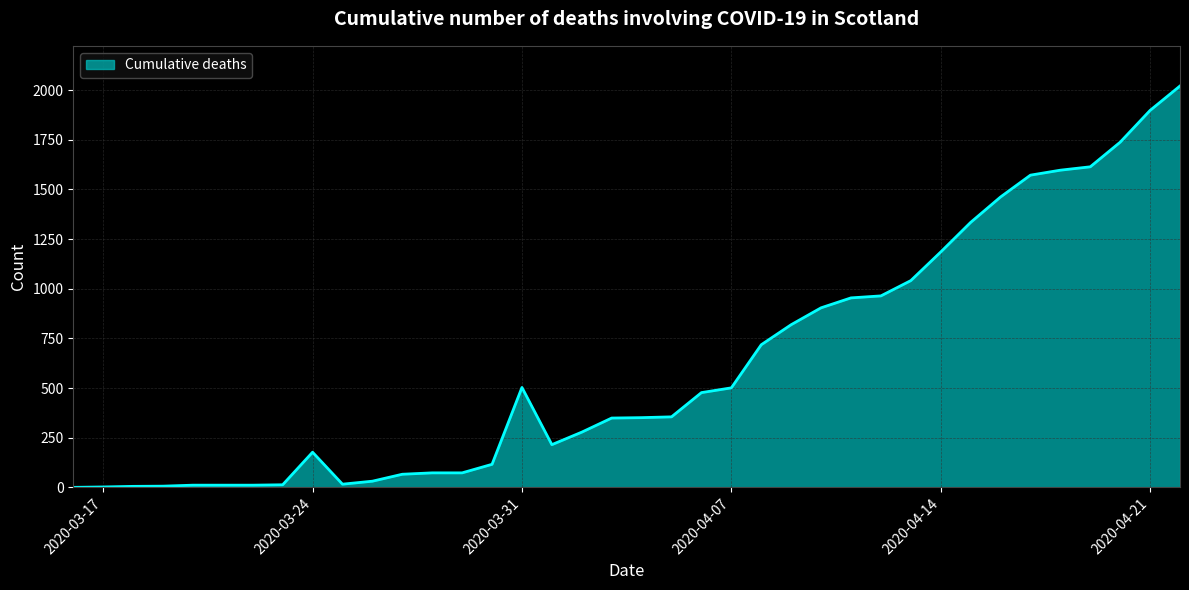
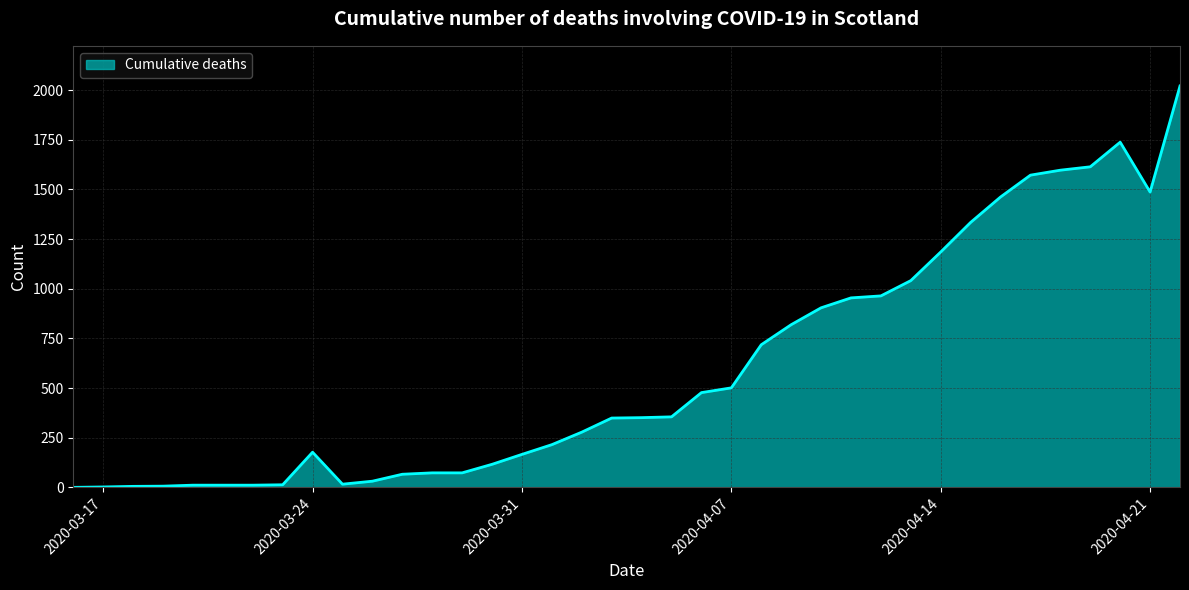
2020-03-31: 500 -> 170
2020-04-21: 1900 -> 1490
